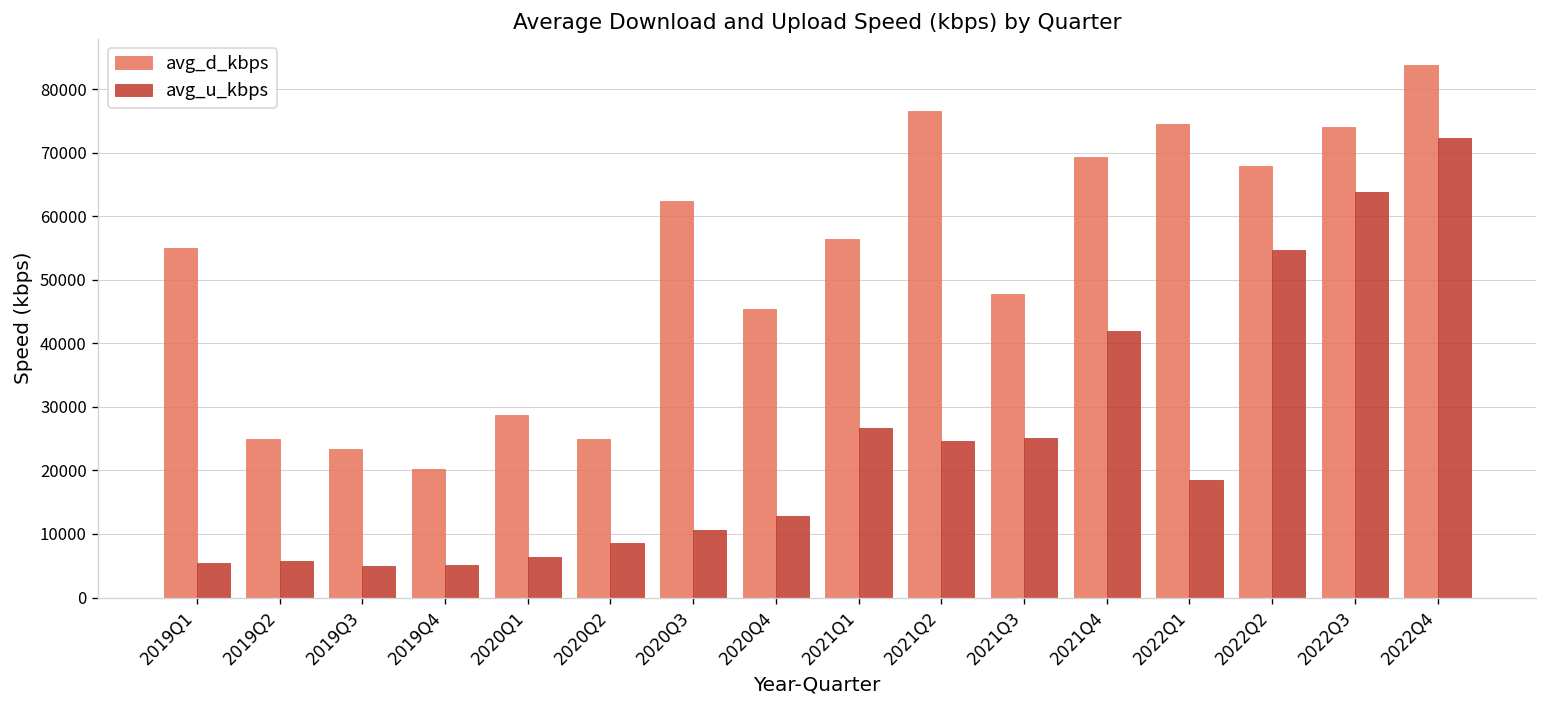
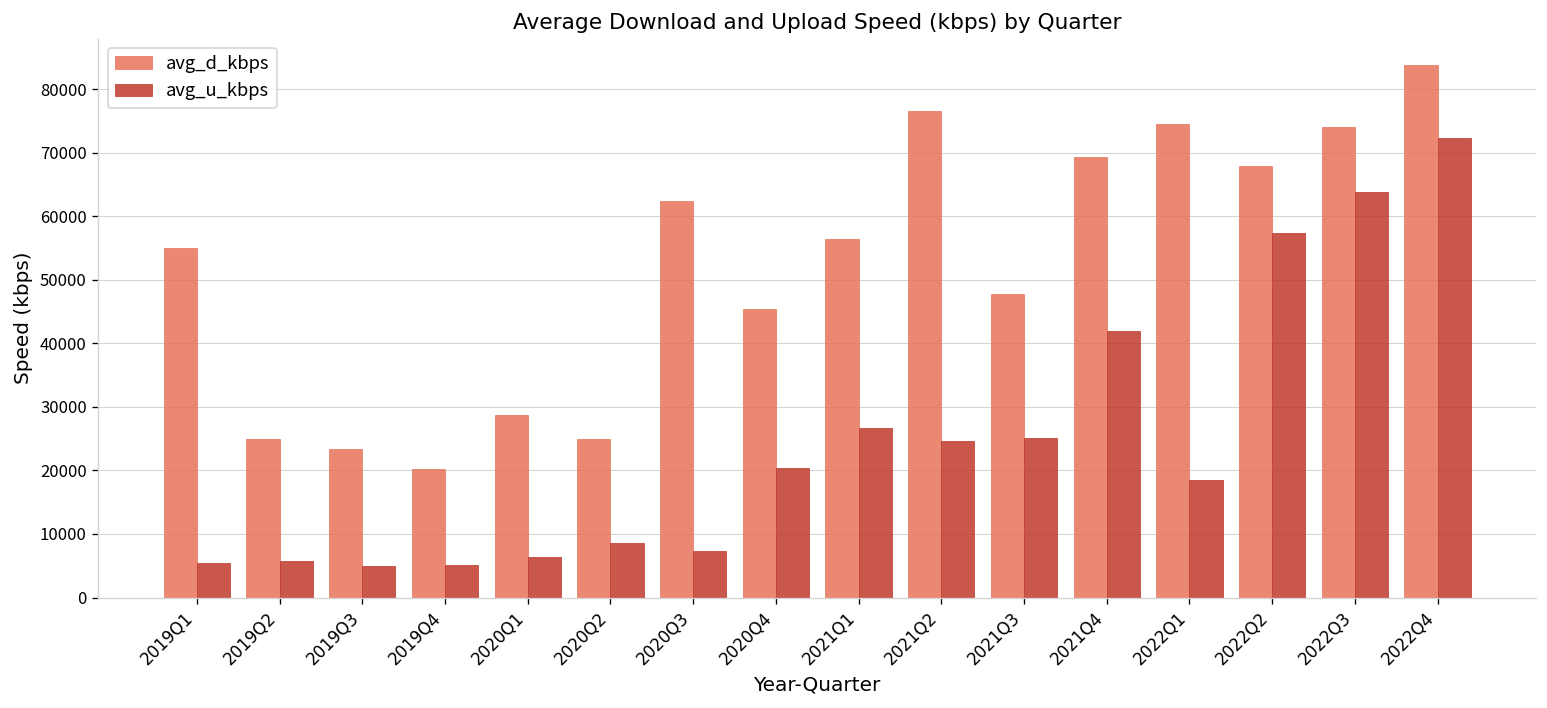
avg_u_kbps, 2020Q3: 11000 -> 7000
avg_u_kbps, 2020Q4: 13000 -> 20000
avg_u_kbps, 2022Q2: 55000 -> 57000
